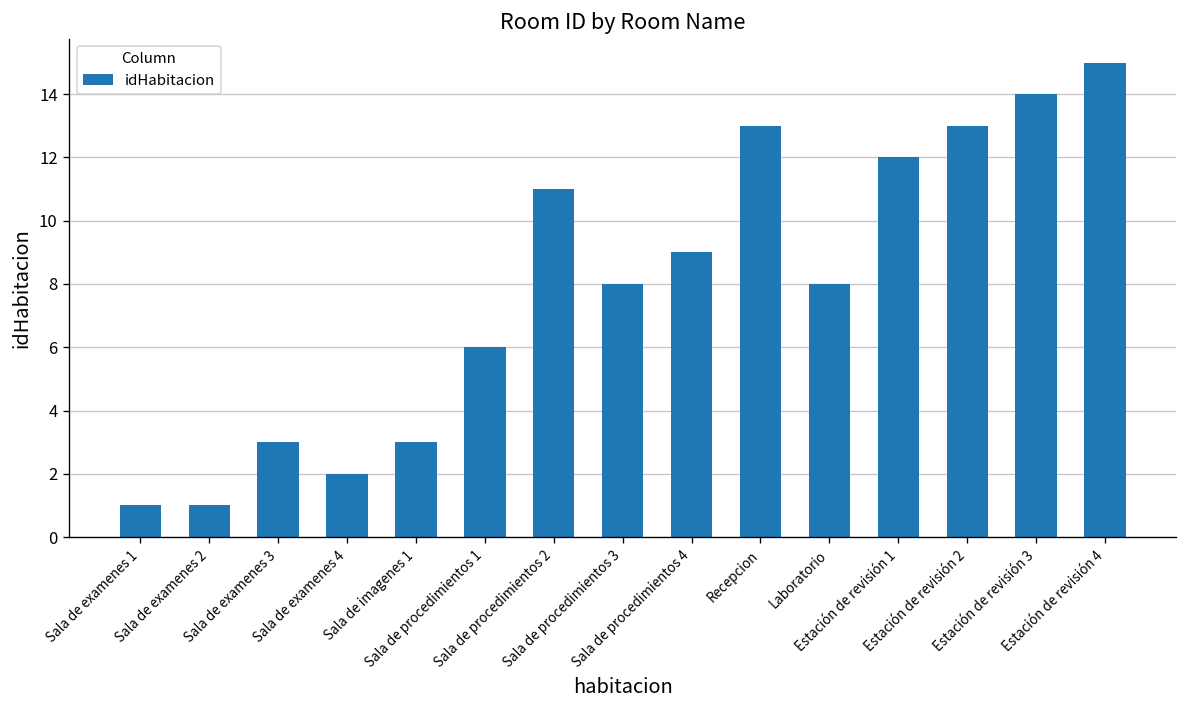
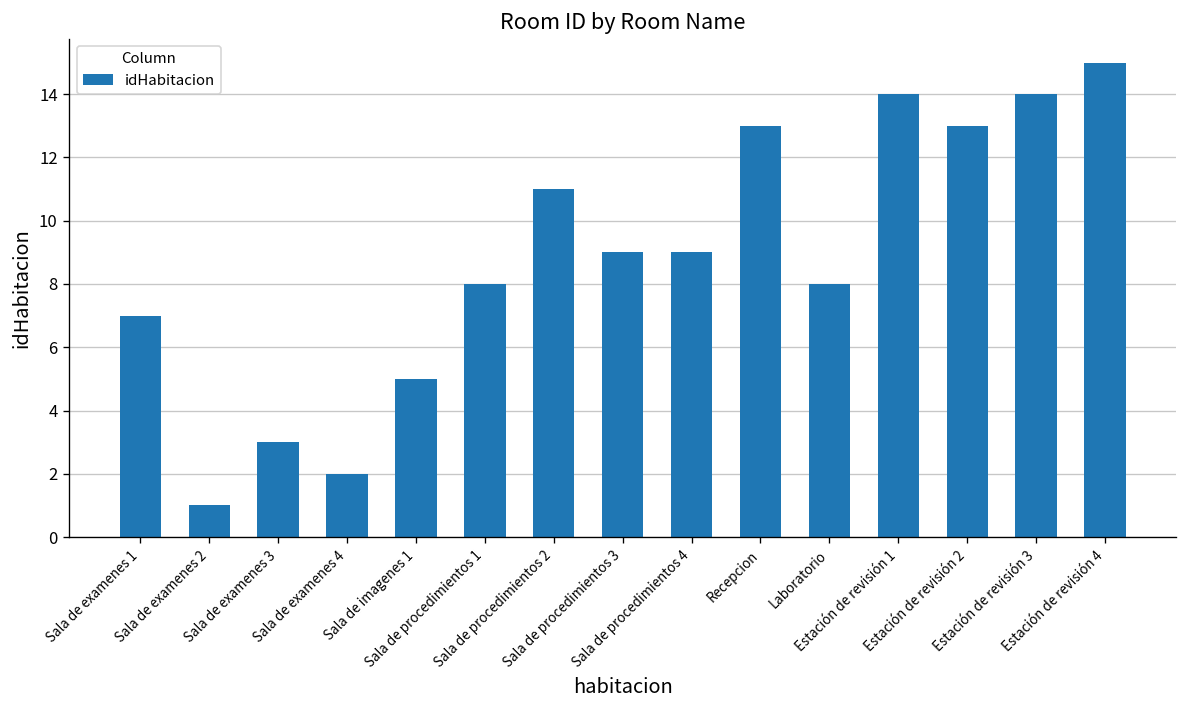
Sala de examenes 1: 1 -> 7
Sala de imagenes 1: 3 -> 5
Sala de procedimientos 1: 6 -> 8
Sala de procedimientos 3: 8 -> 9
Estación de revisión 1: 12 -> 14
